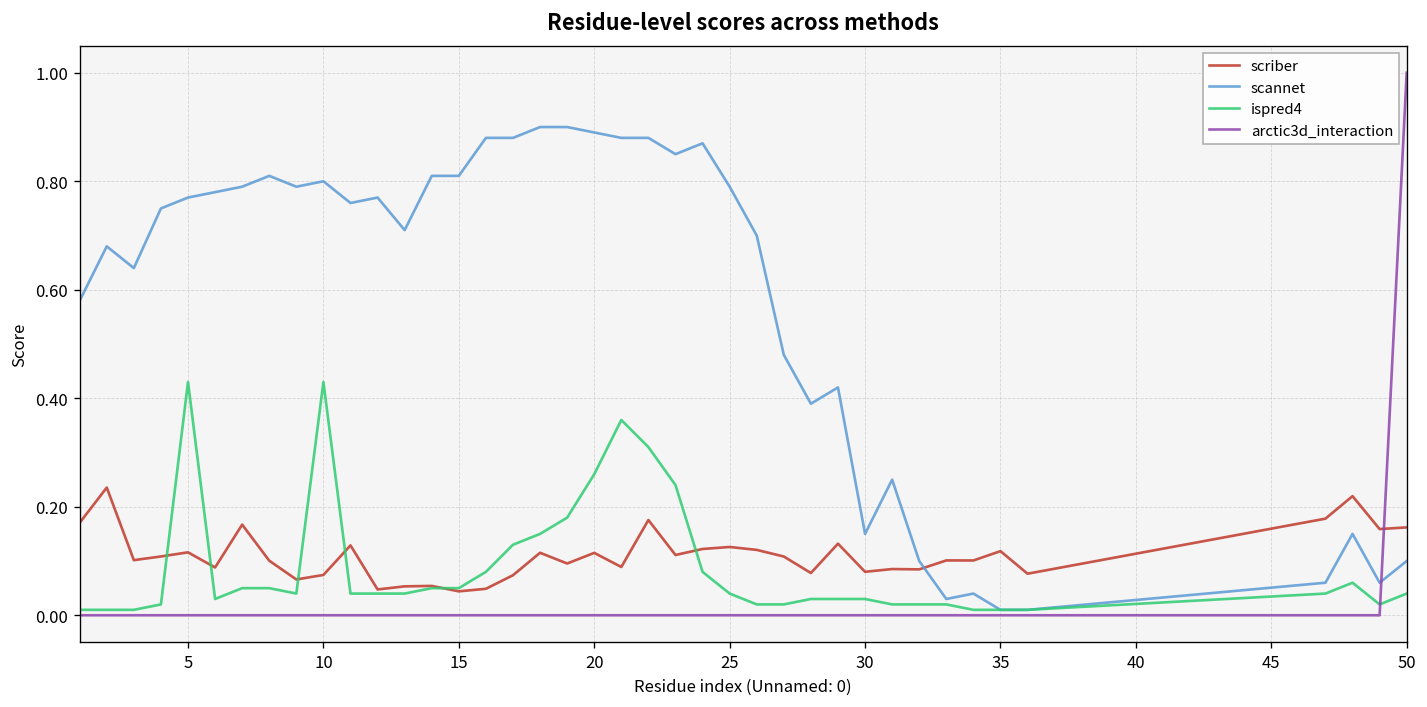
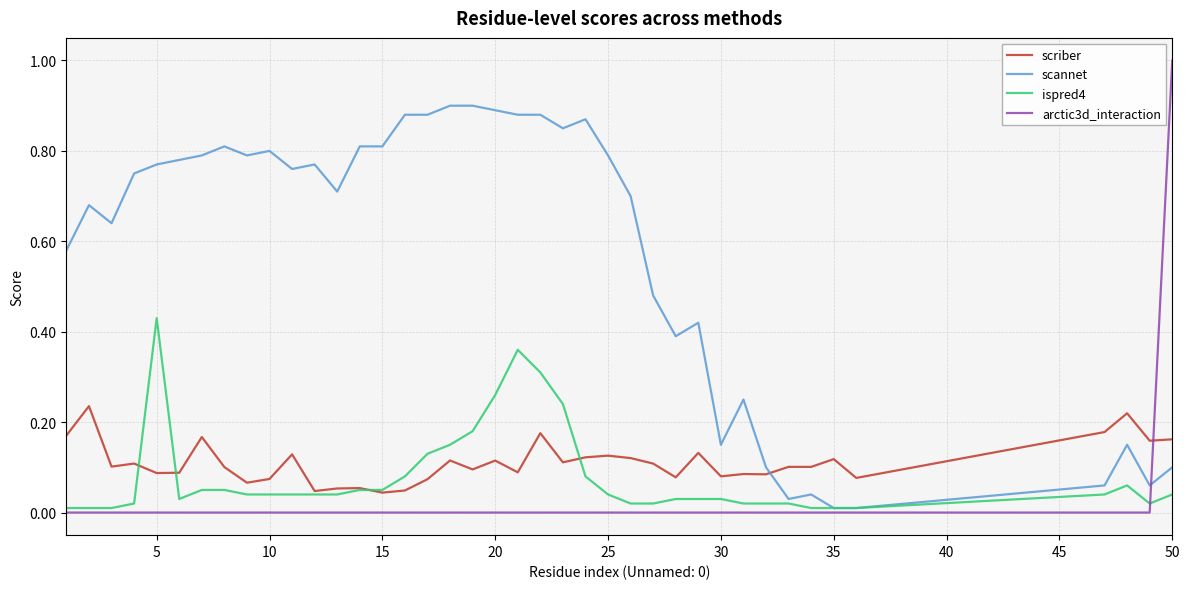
scriber, 5: 0.12 -> 0.09
ispred4, 10: 0.43 -> 0.04
